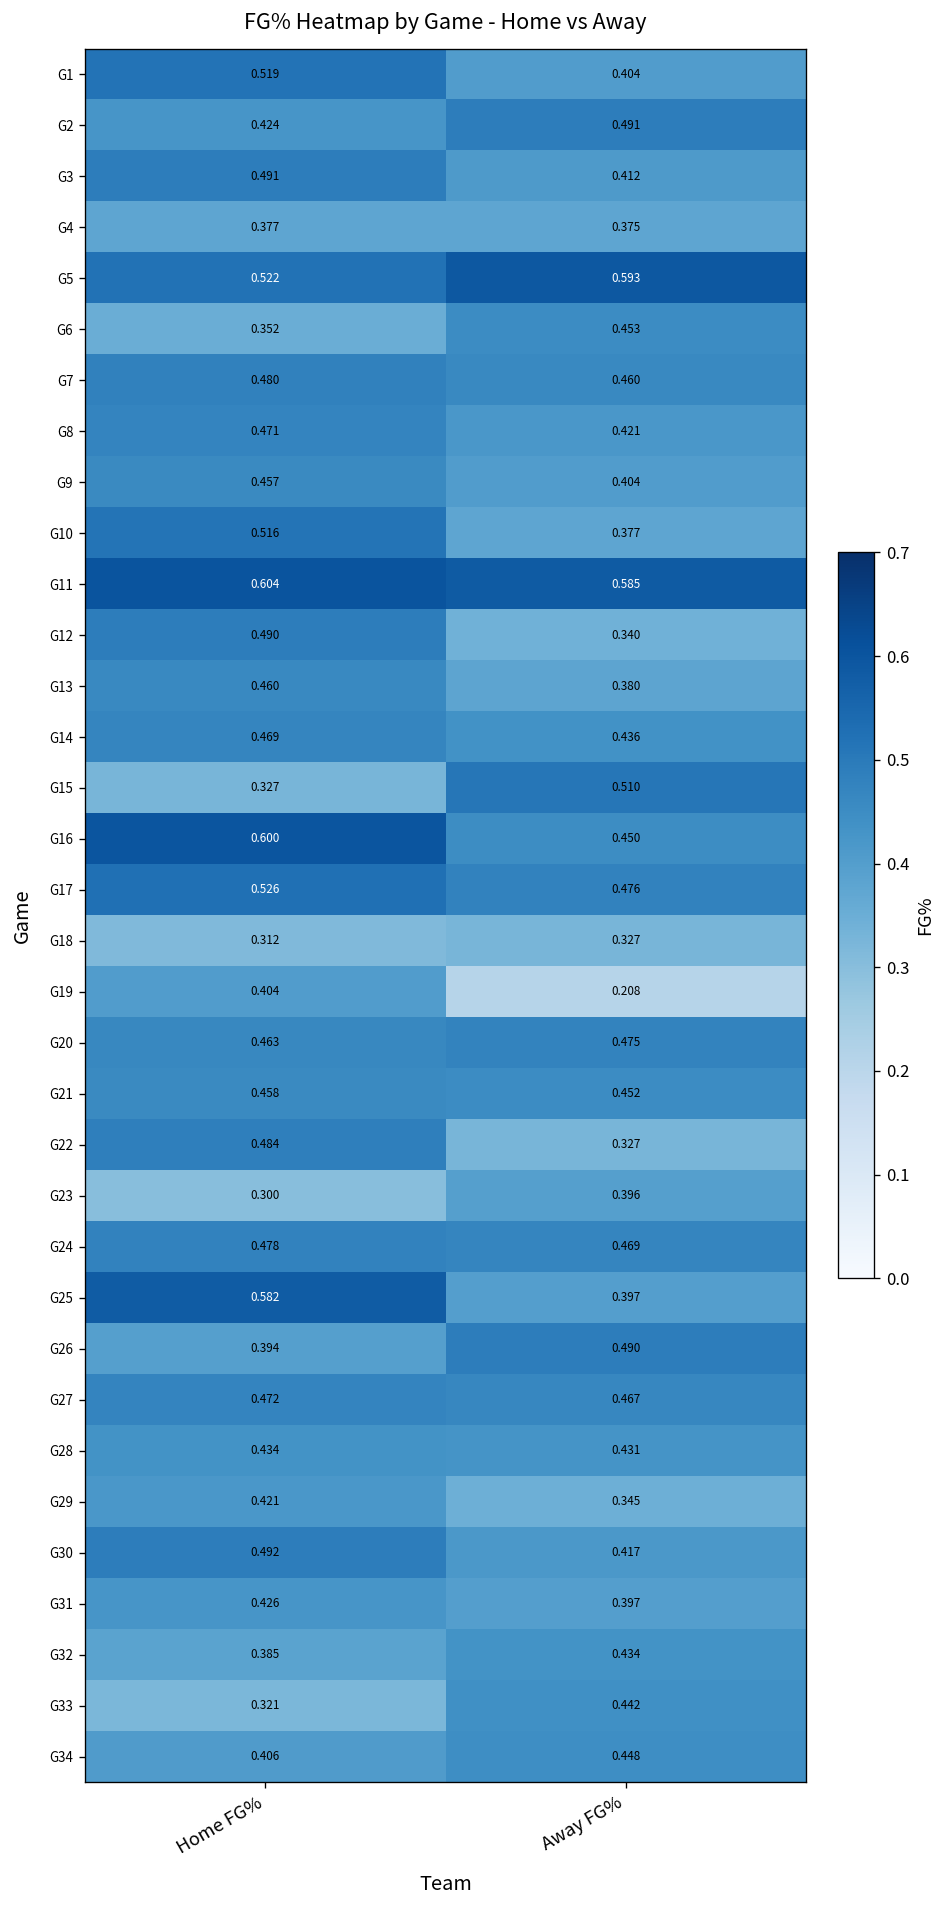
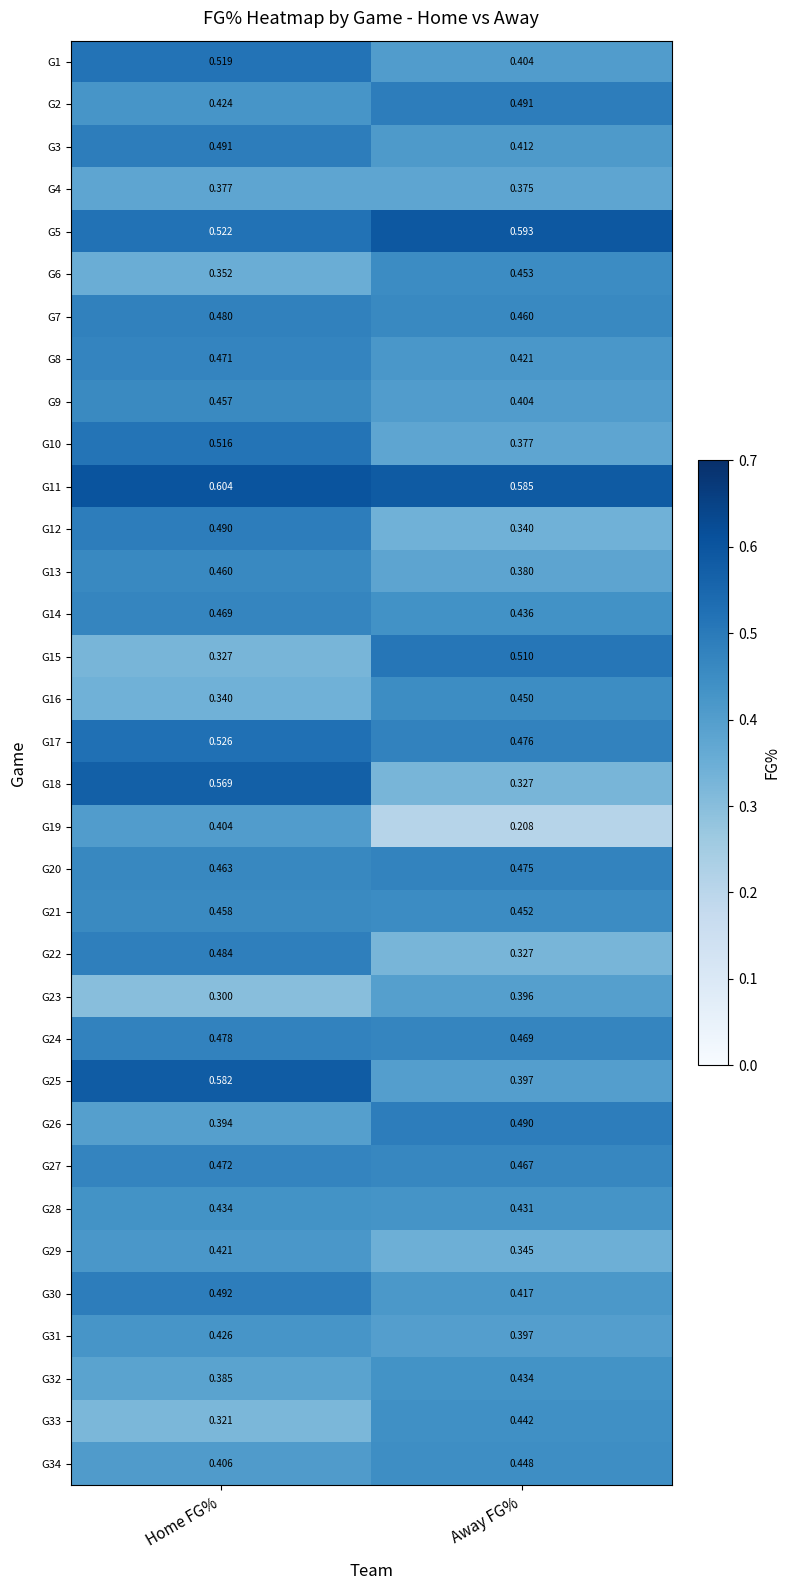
G16, Home FG%: 0.600 -> 0.340
G18, Home FG%: 0.312 -> 0.569
